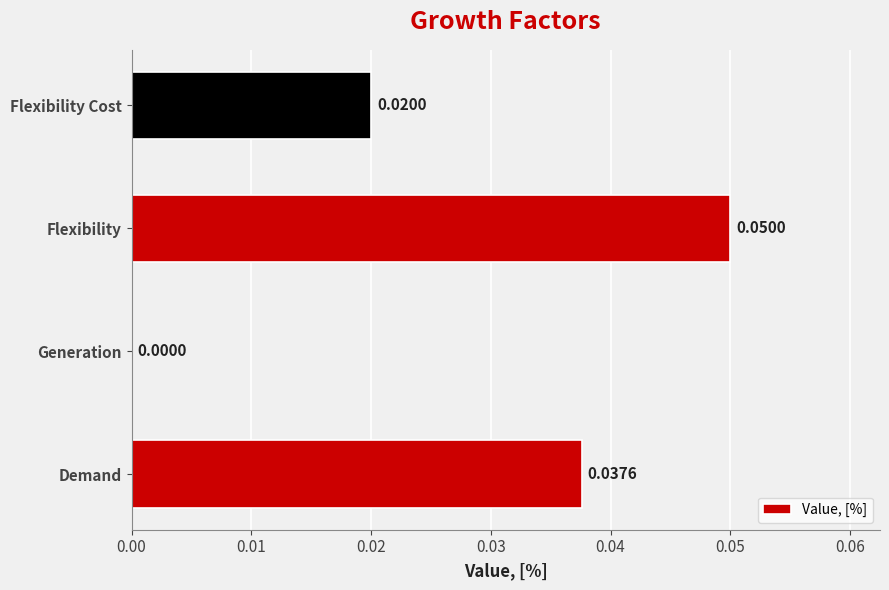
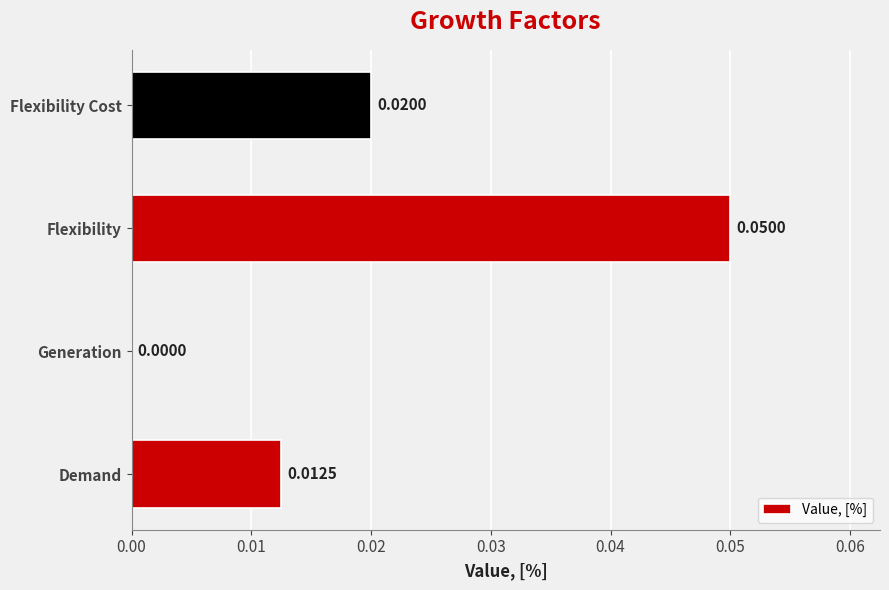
Demand: 0.0376 -> 0.0125
